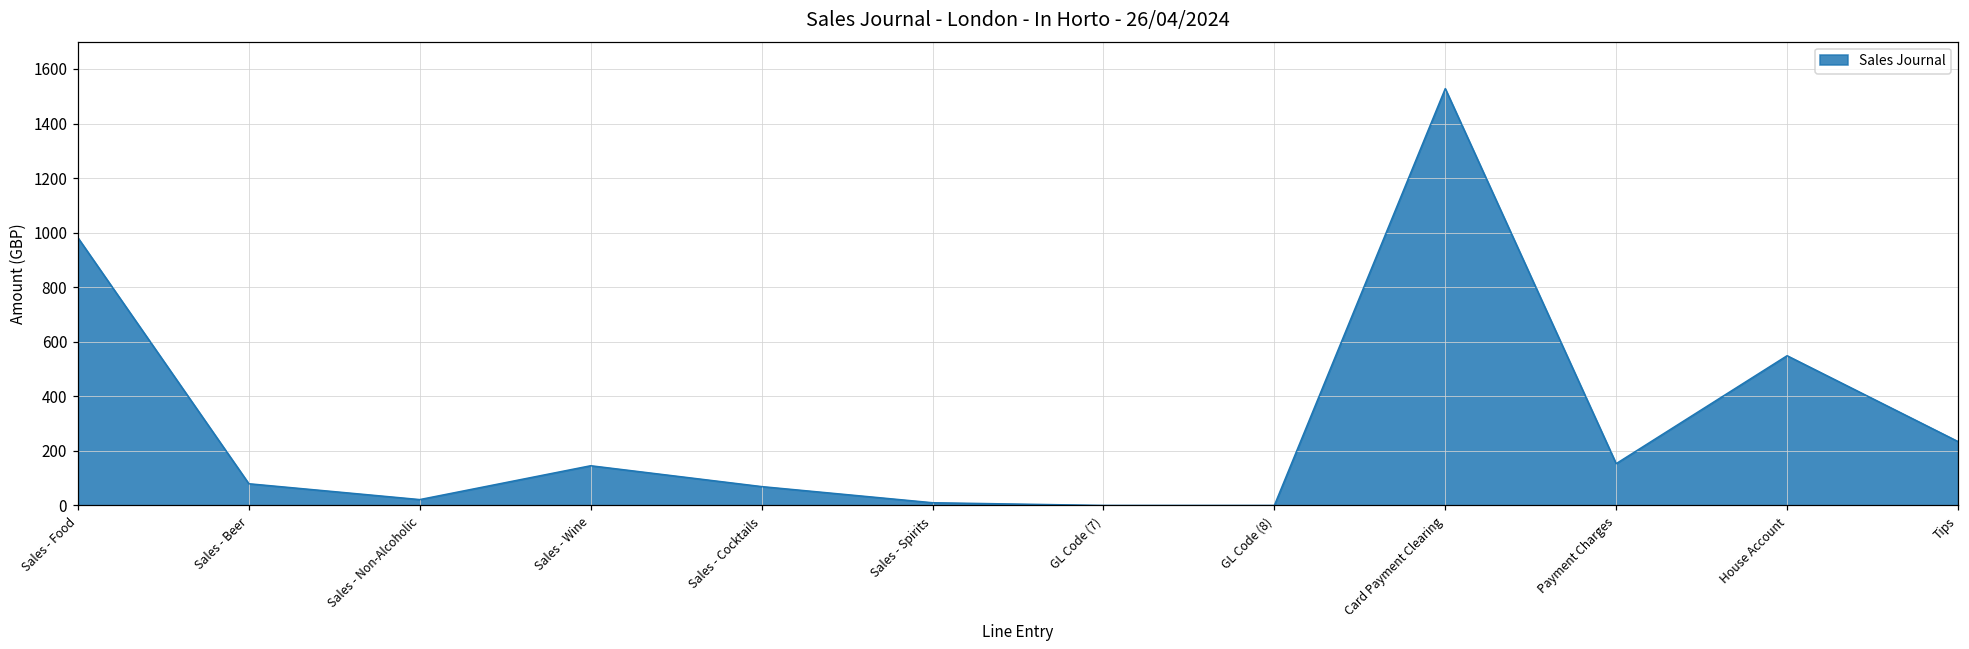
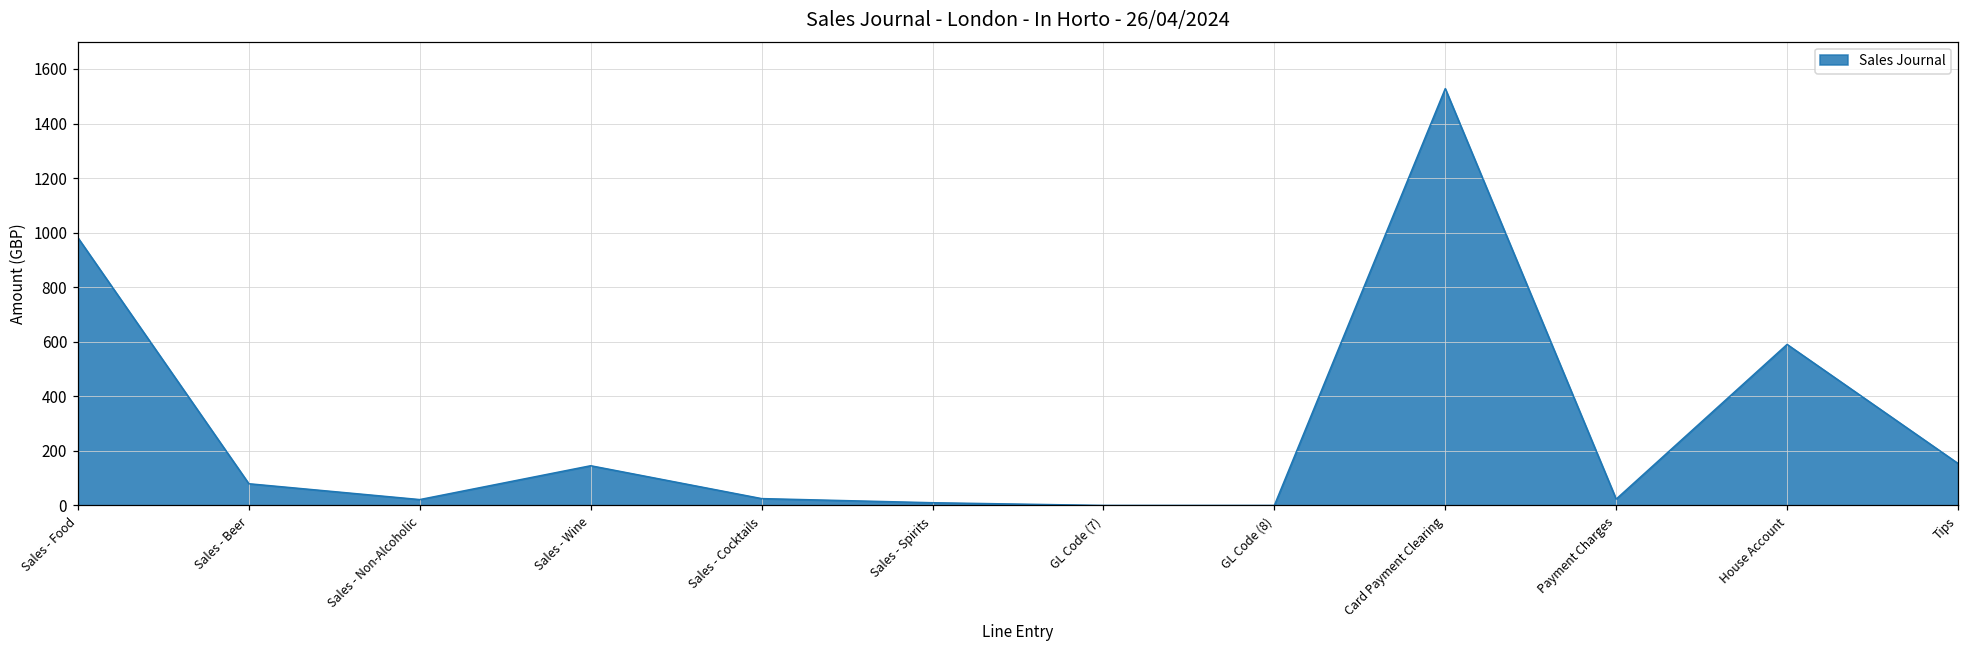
Sales - Cocktails: 70 -> 30
Payment Charges: 150 -> 20
House Account: 550 -> 590
Tips: 230 -> 150
